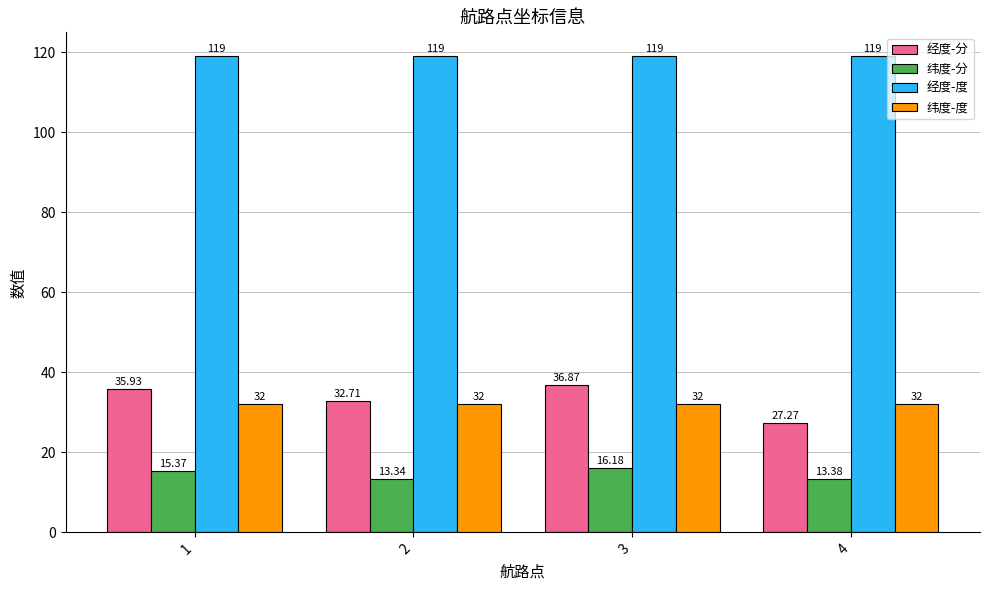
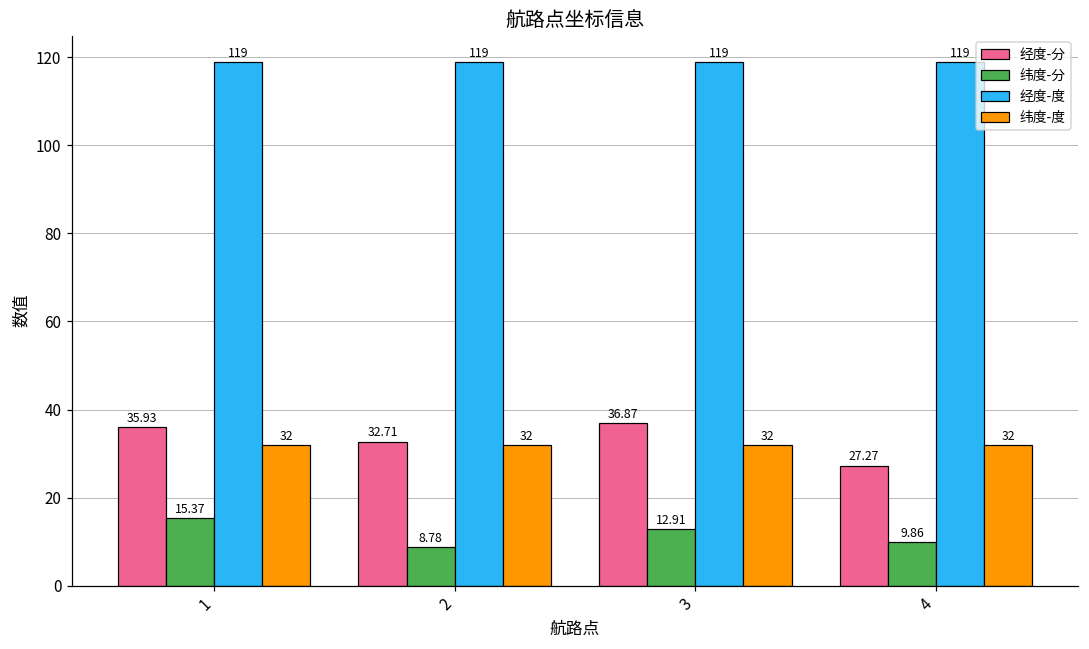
纬度-分, 2: 13.34 -> 8.78
纬度-分, 3: 16.18 -> 12.91
纬度-分, 4: 13.38 -> 9.86
